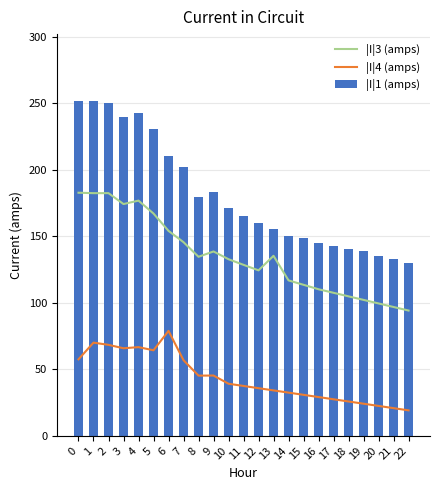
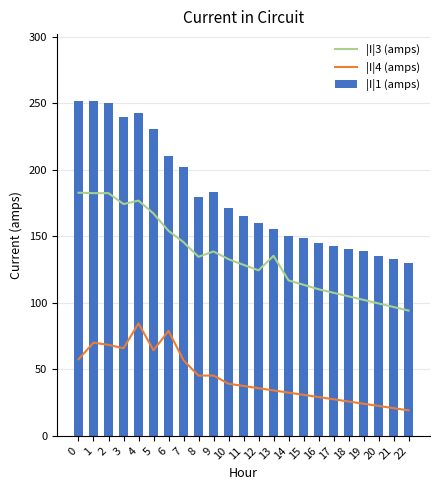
|I|4 (amps), 4: 67 -> 84
